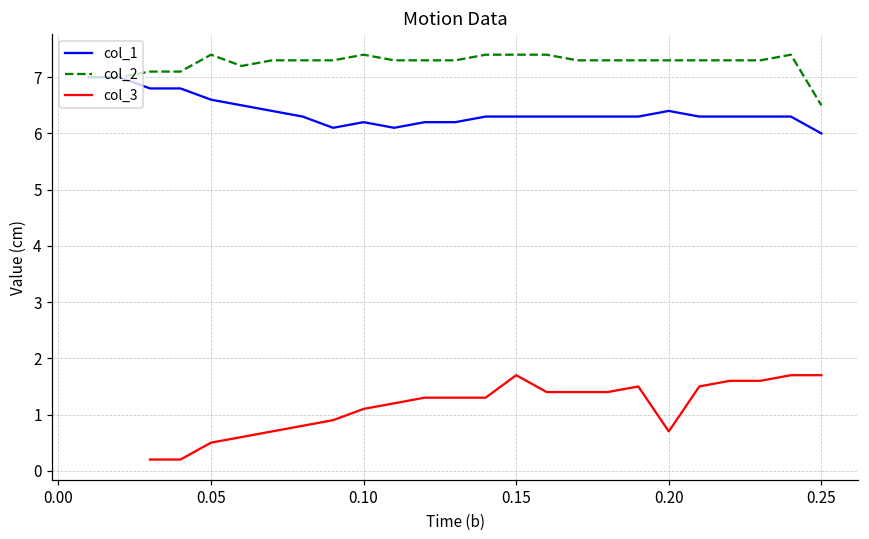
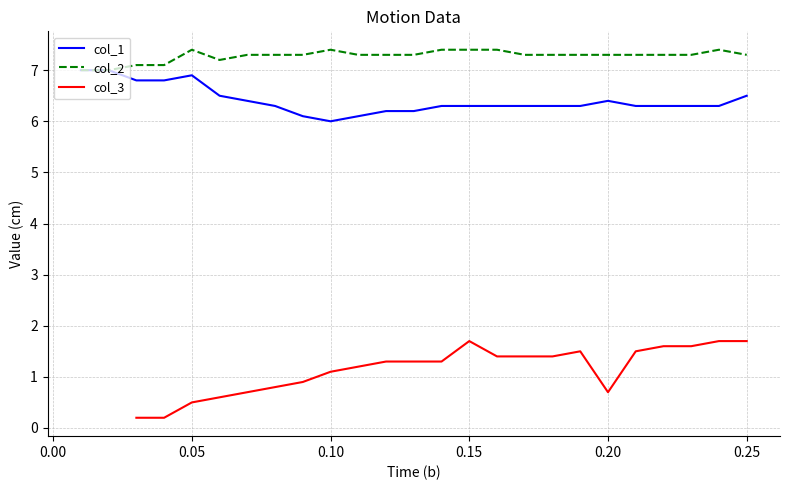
col_1, 0.05: 6.6 -> 6.9
col_1, 0.10: 6.2 -> 6.0
col_1, 0.25: 6.0 -> 6.5
col_2, 0.25: 6.5 -> 7.3
